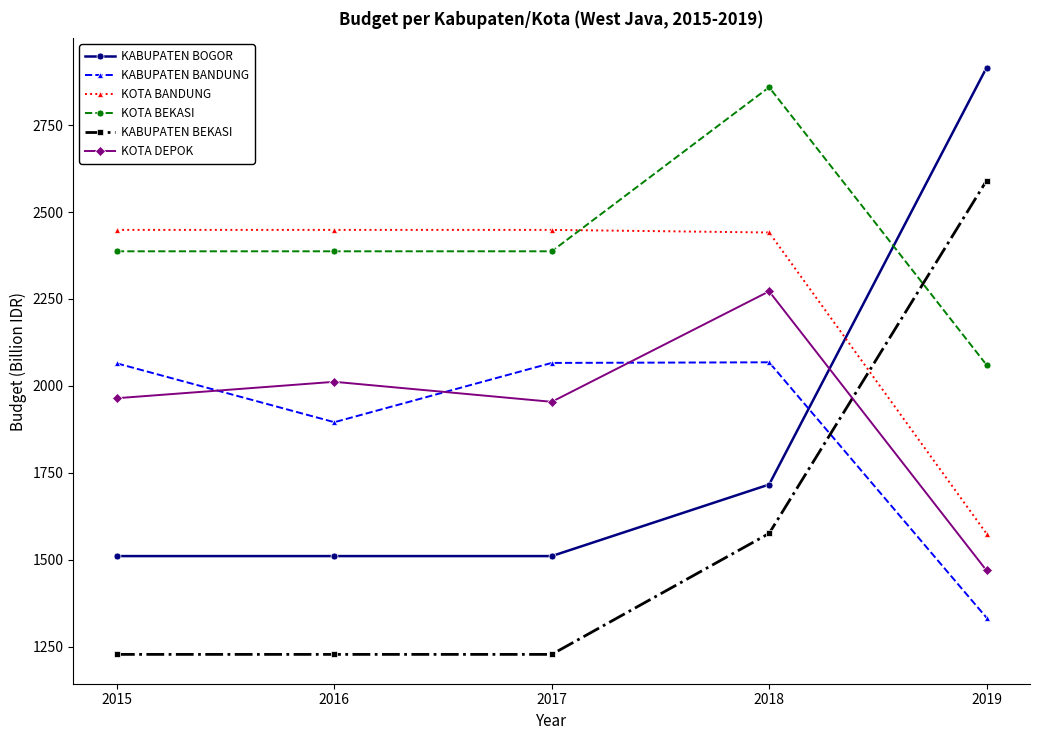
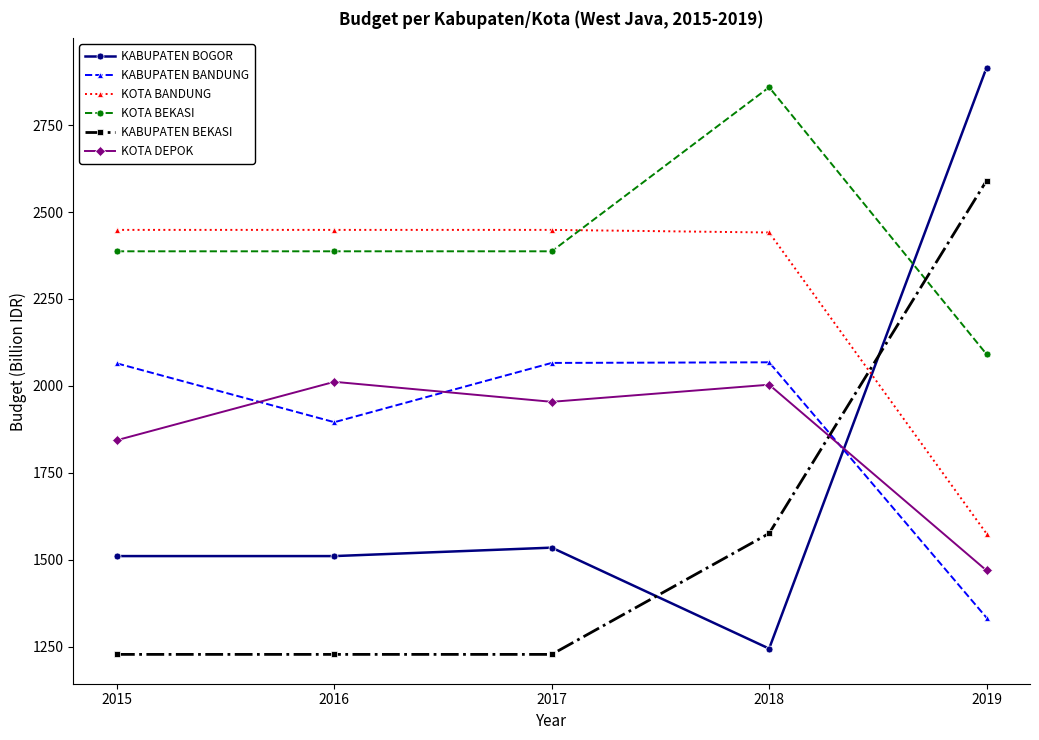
KOTA DEPOK, 2015: 1960 -> 1840
KABUPATEN BOGOR, 2017: 1510 -> 1540
KABUPATEN BOGOR, 2018: 1720 -> 1250
KOTA DEPOK, 2018: 2270 -> 2000
KOTA BEKASI, 2019: 2060 -> 2090
